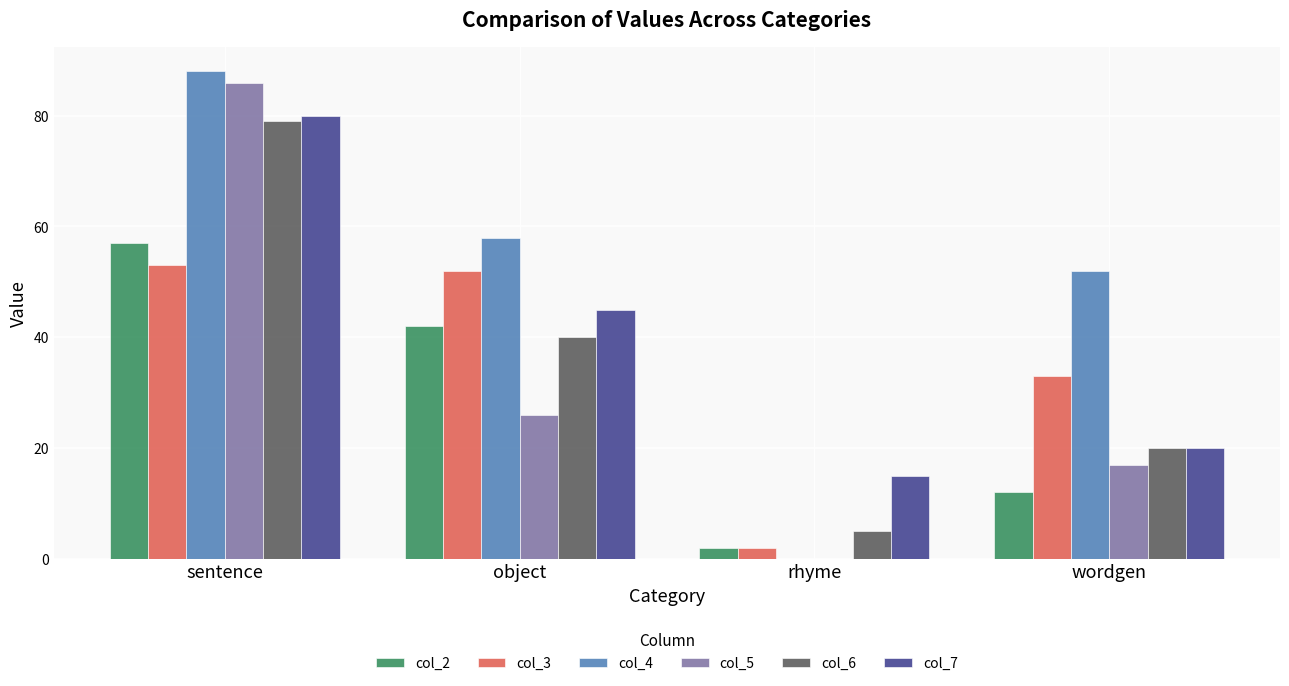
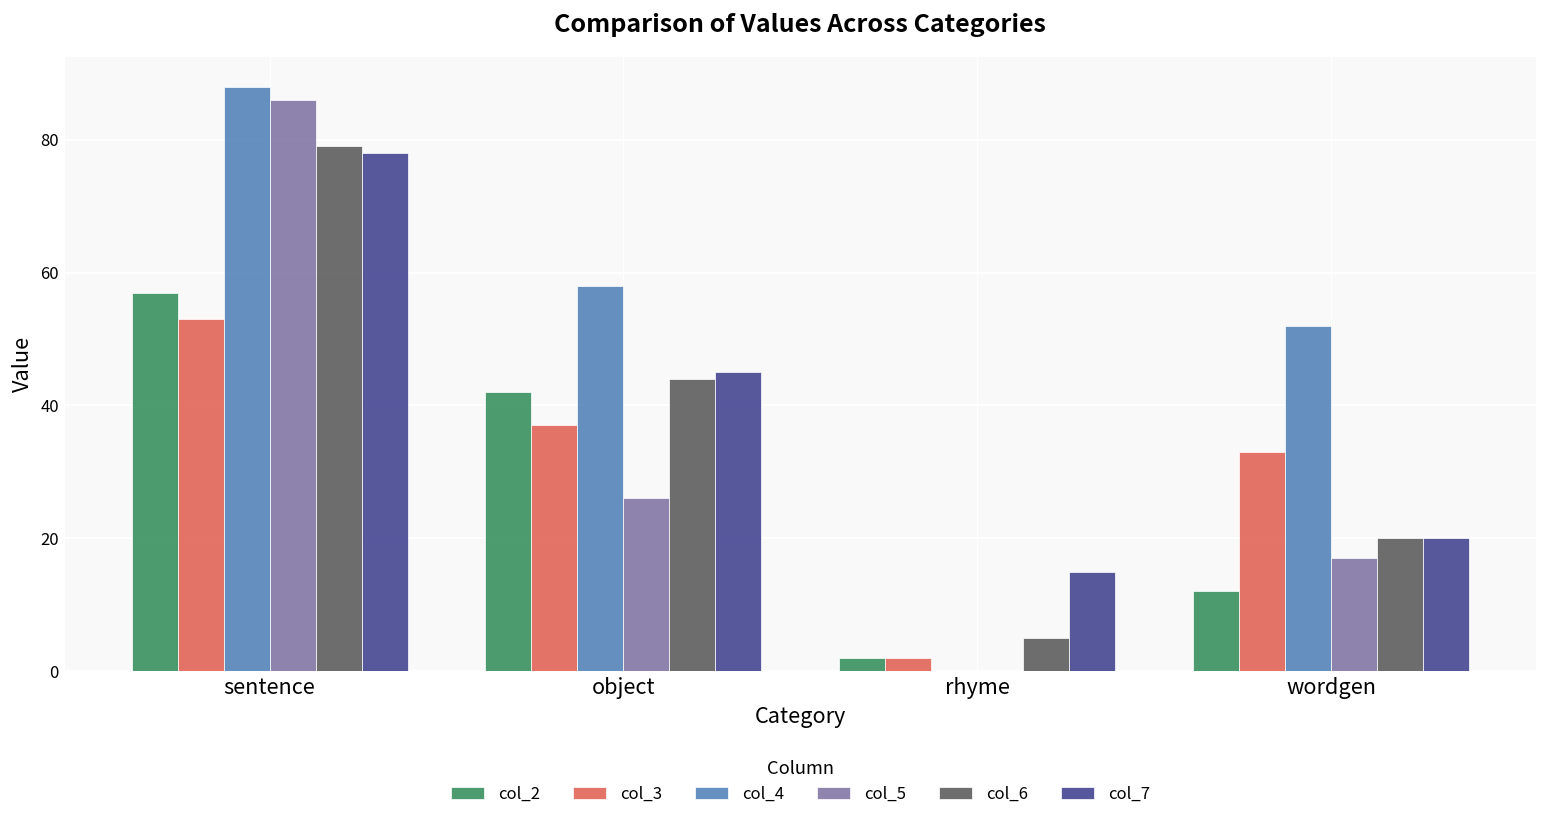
col_7, sentence: 80 -> 78
col_3, object: 52 -> 37
col_6, object: 40 -> 44
